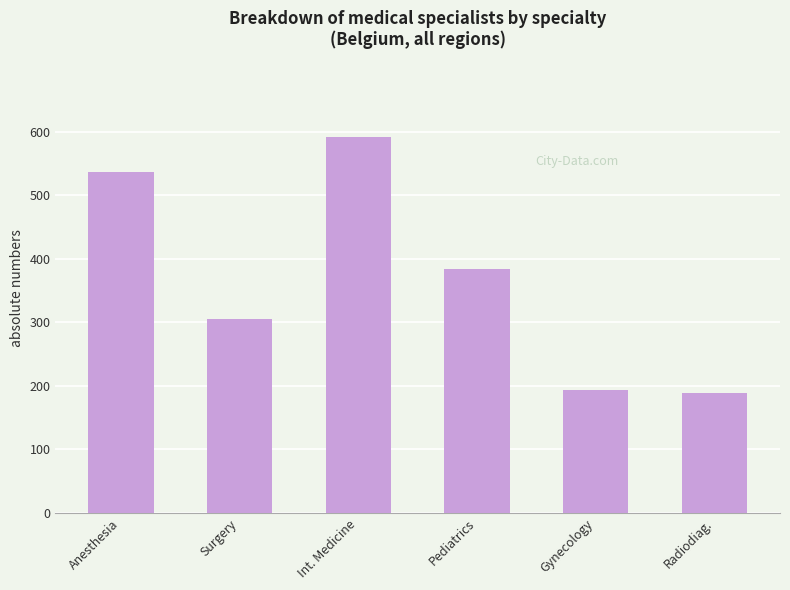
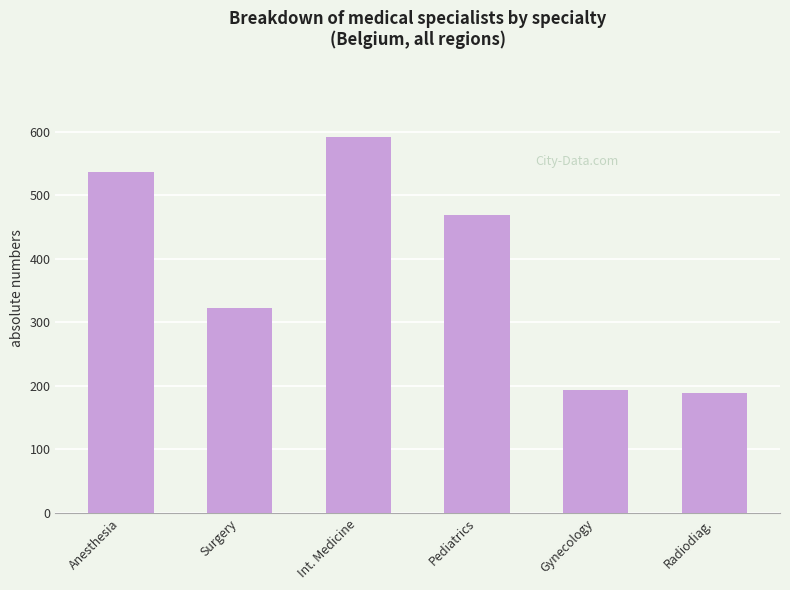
Surgery: 310 -> 320
Pediatrics: 380 -> 470
